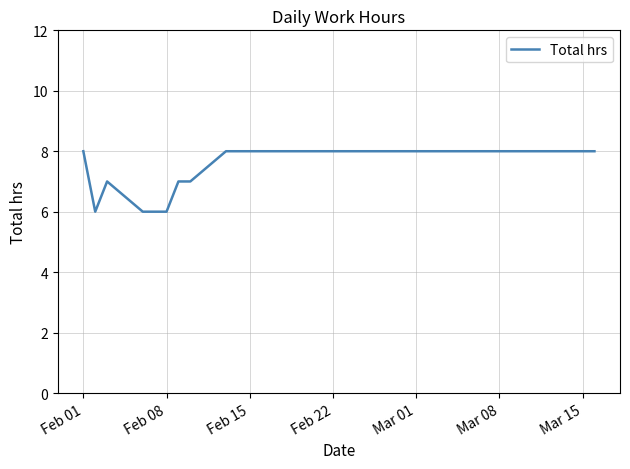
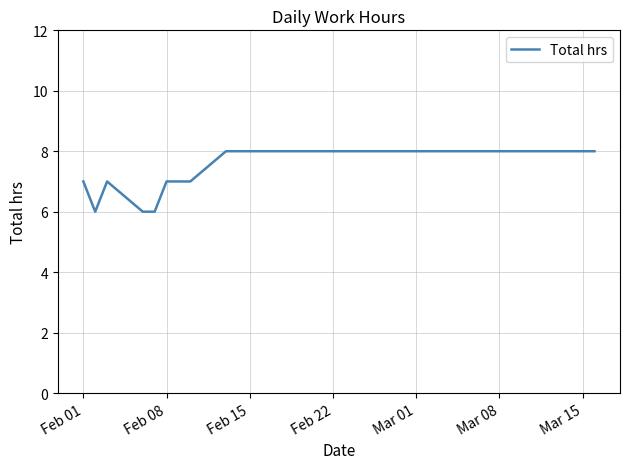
Feb 01: 8 -> 7
Feb 08: 6 -> 7
